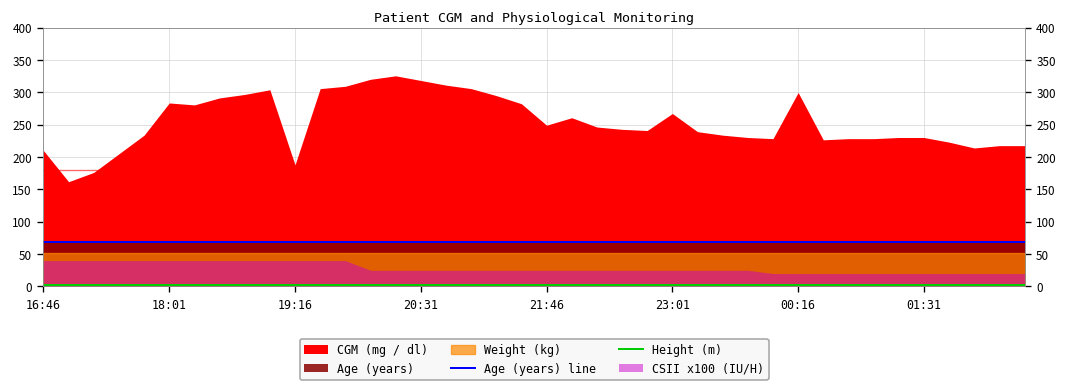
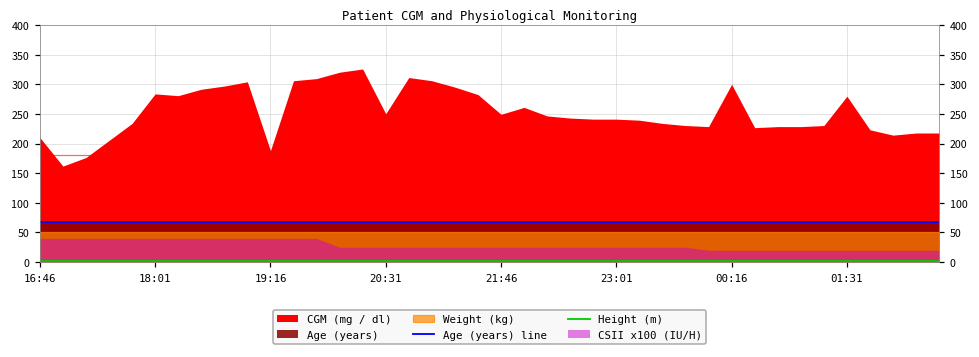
CGM (mg / dl), 20:31: 320 -> 250
CGM (mg / dl), 23:01: 270 -> 240
CGM (mg / dl), 01:31: 230 -> 280
